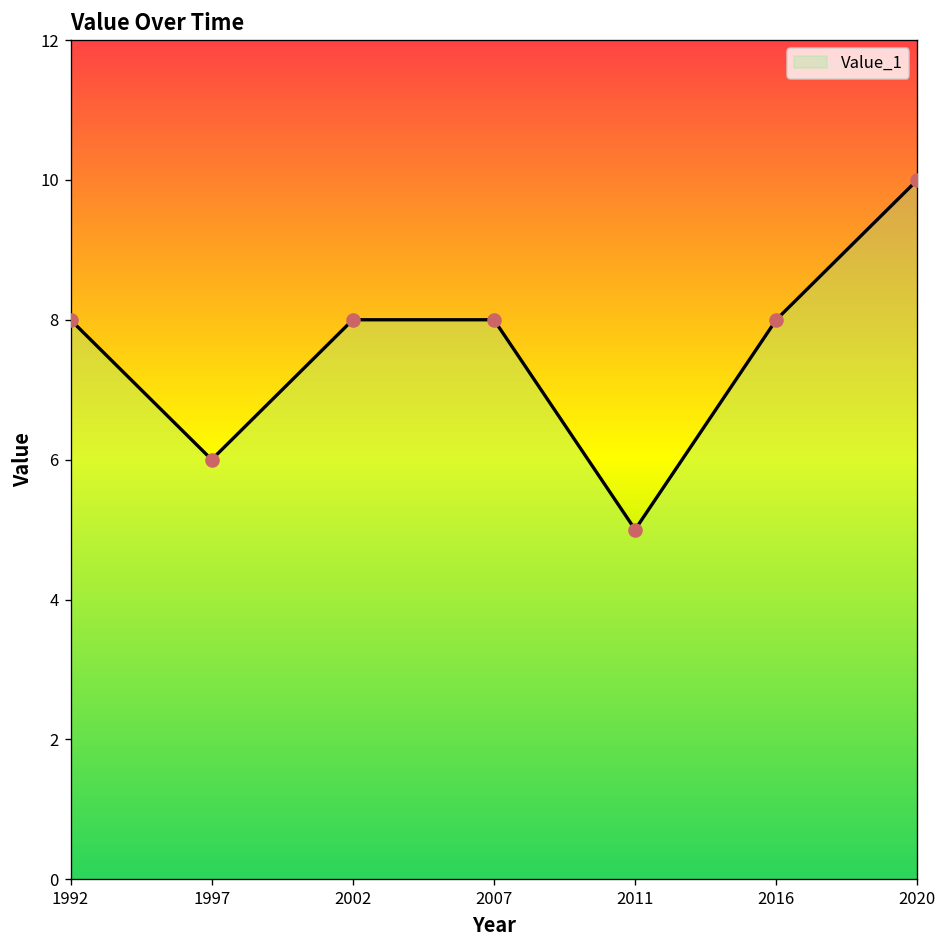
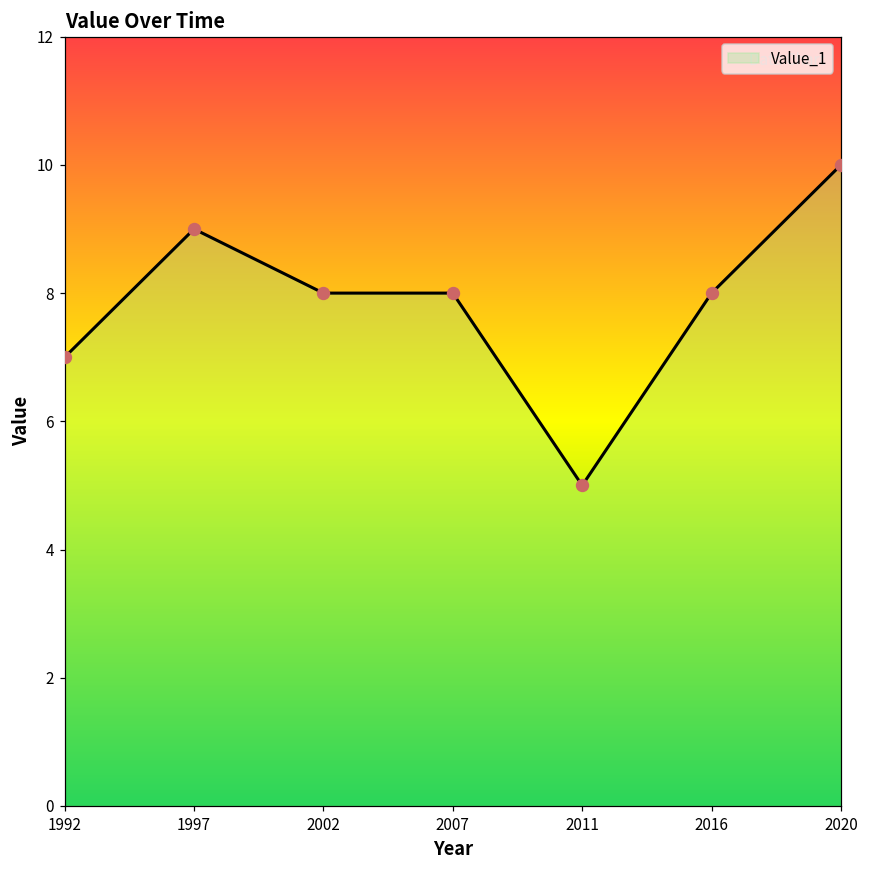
1992: 8 -> 7
1997: 6 -> 9
